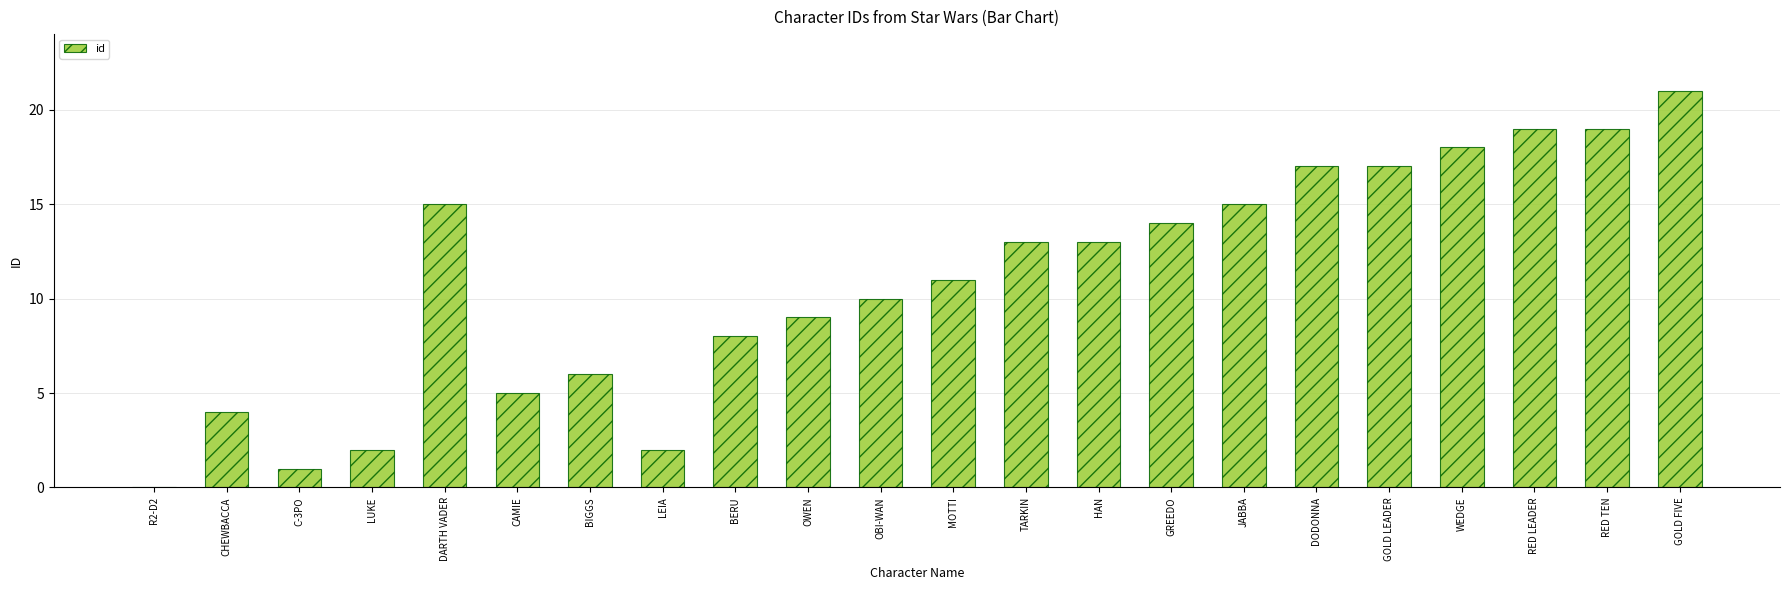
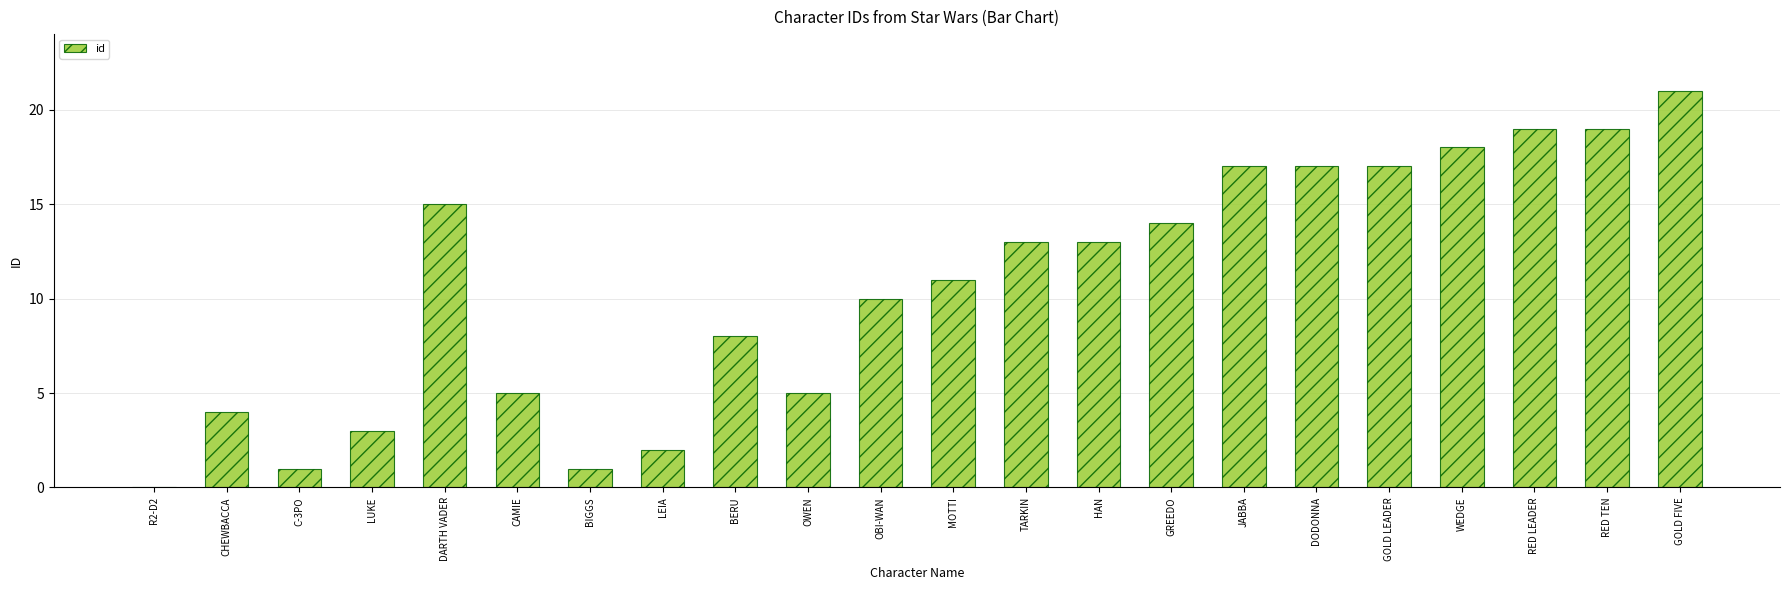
LUKE: 2 -> 3
BIGGS: 6 -> 1
OWEN: 9 -> 5
JABBA: 15 -> 17
